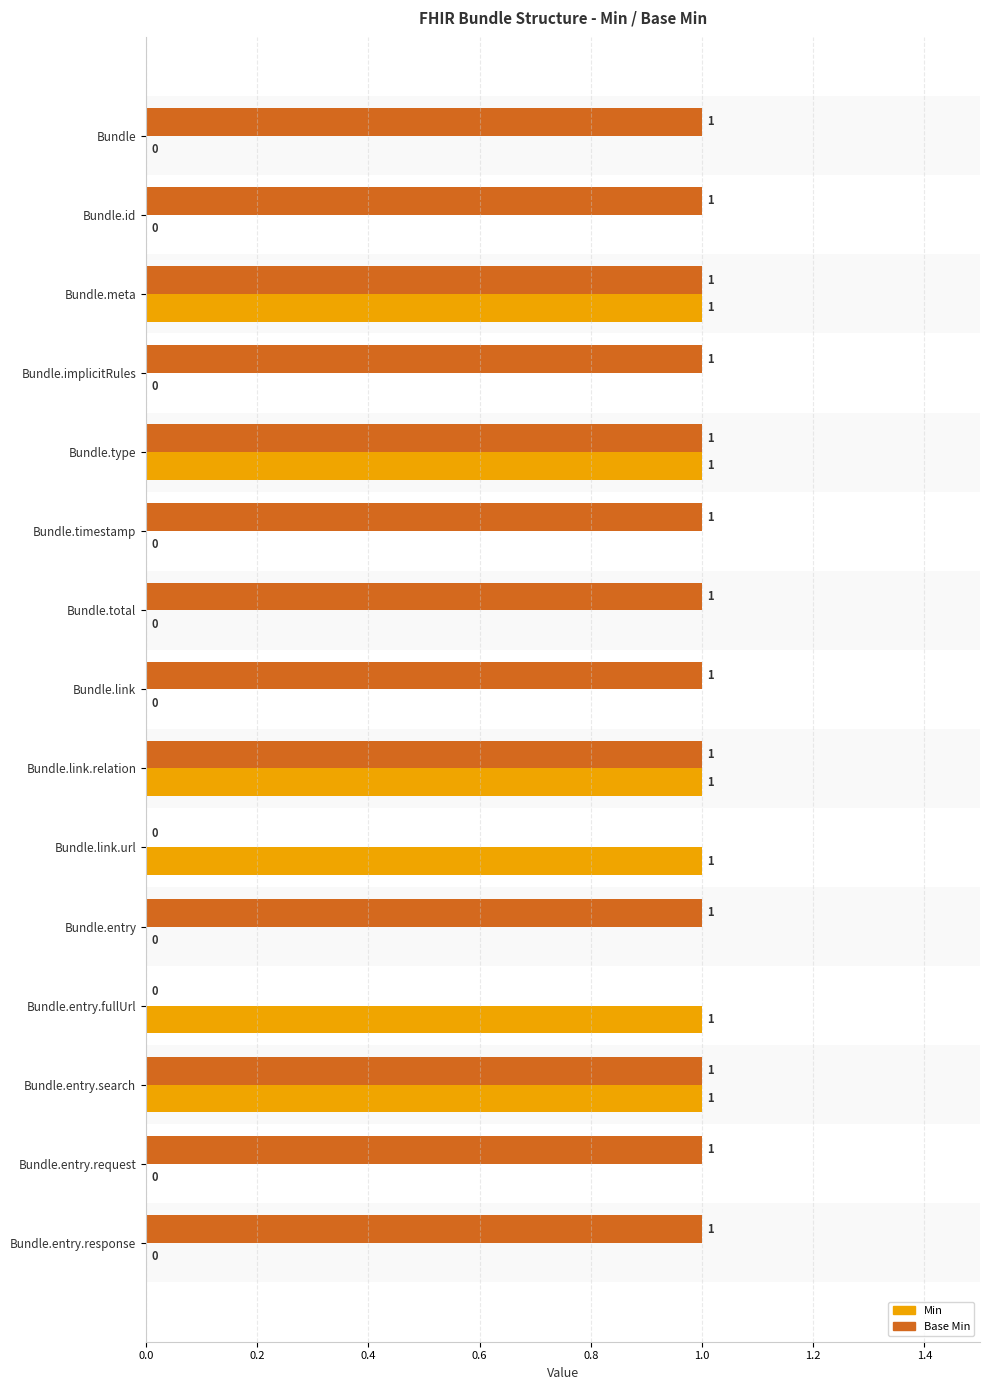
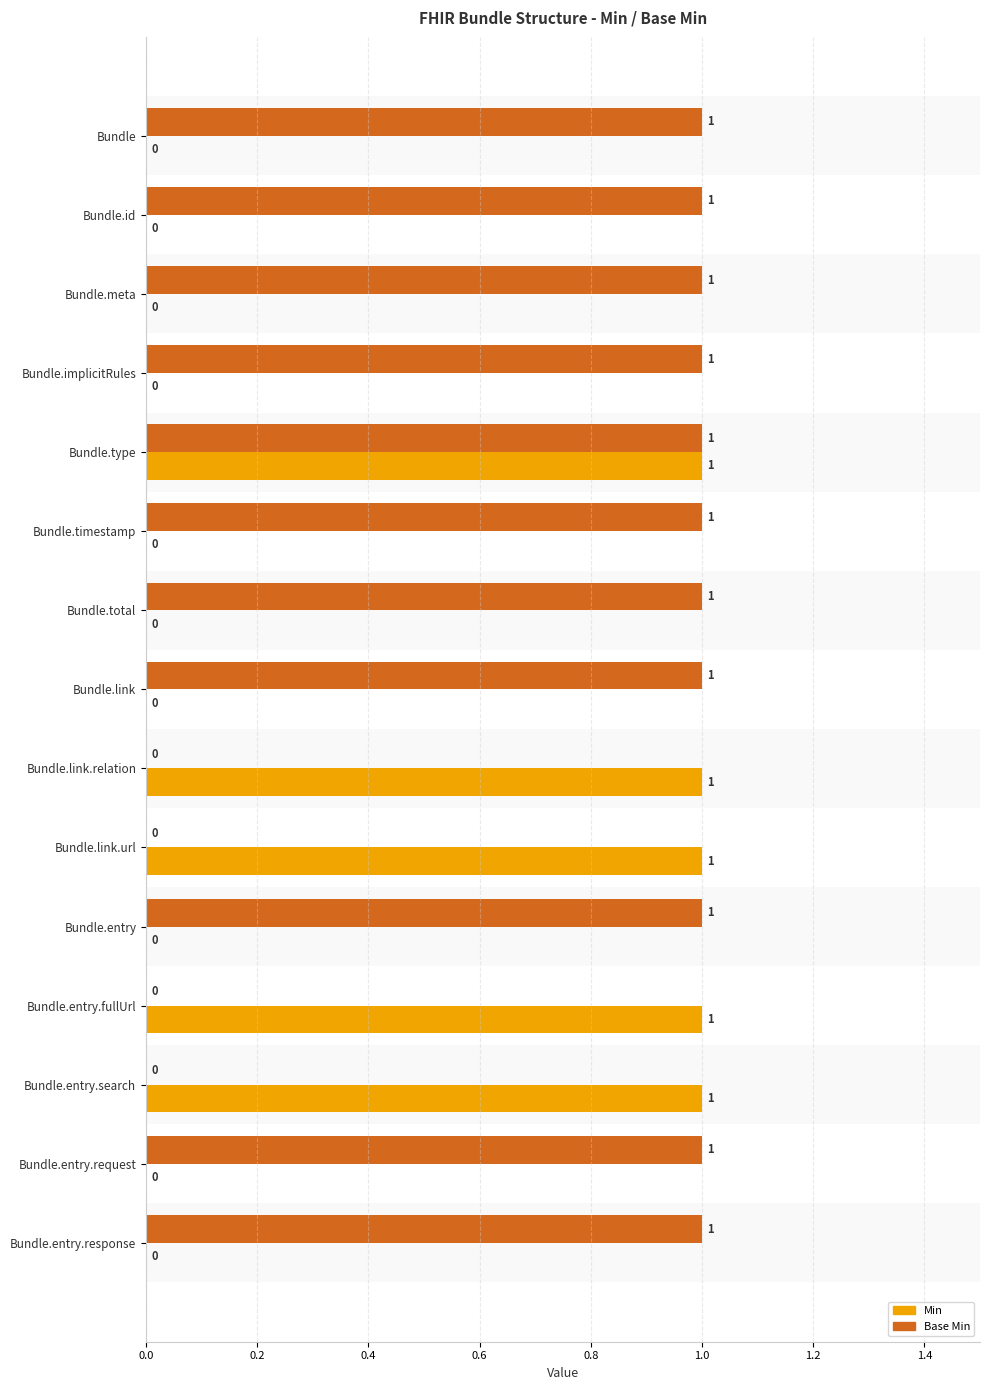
Min, Bundle.meta: 1 -> 0
Base Min, Bundle.link.relation: 1 -> 0
Base Min, Bundle.entry.search: 1 -> 0
